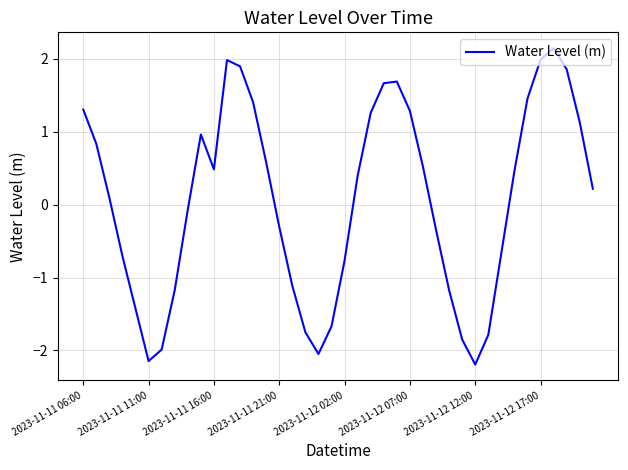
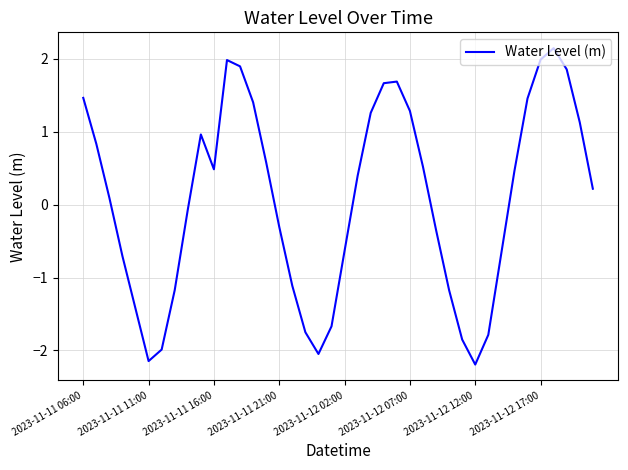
2023-11-11 06:00: 1.3 -> 1.5
2023-11-12 02:00: -0.8 -> -0.6
